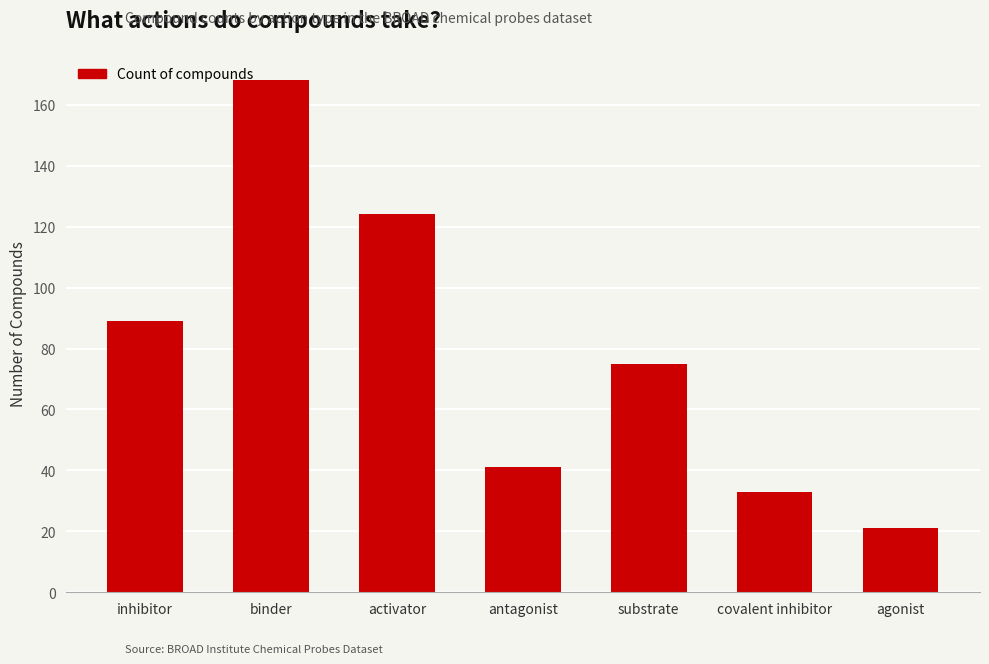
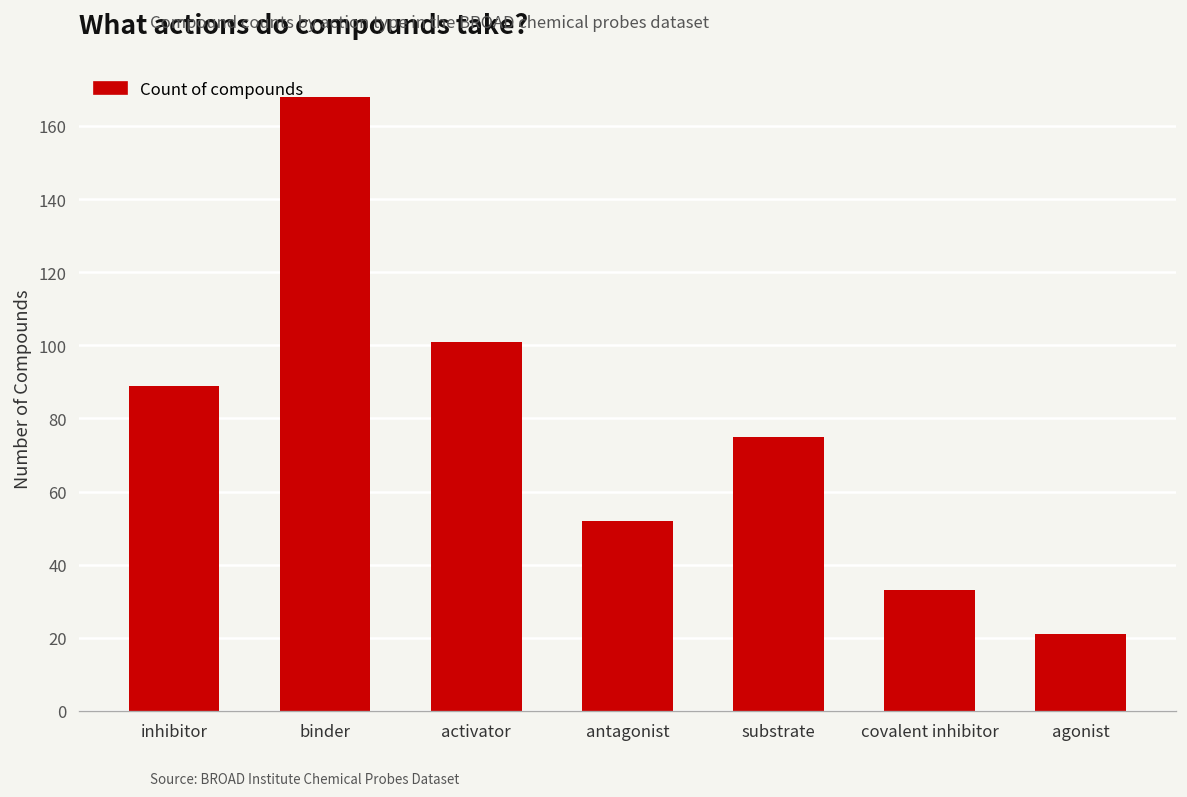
activator: 124 -> 101
antagonist: 41 -> 52
